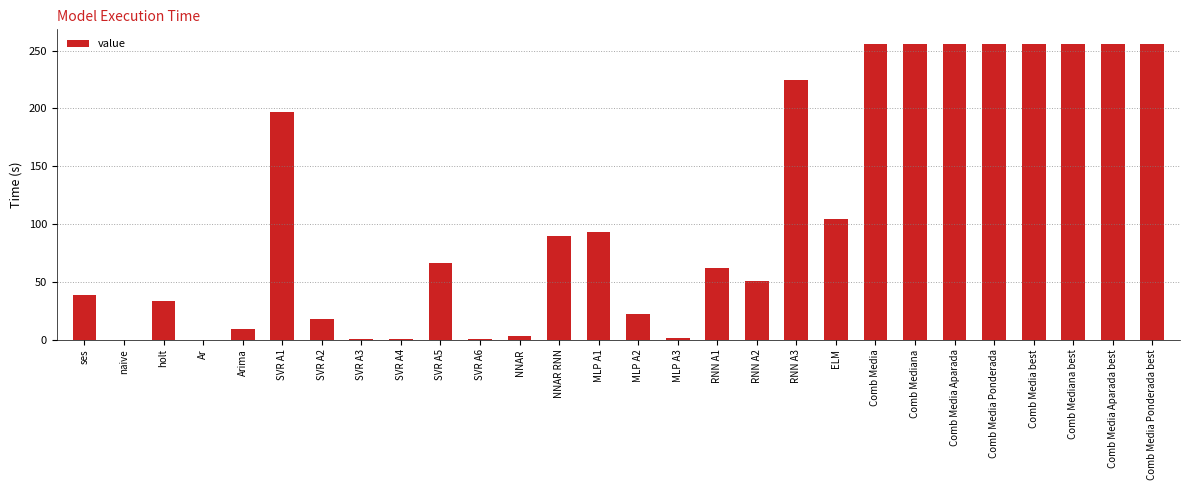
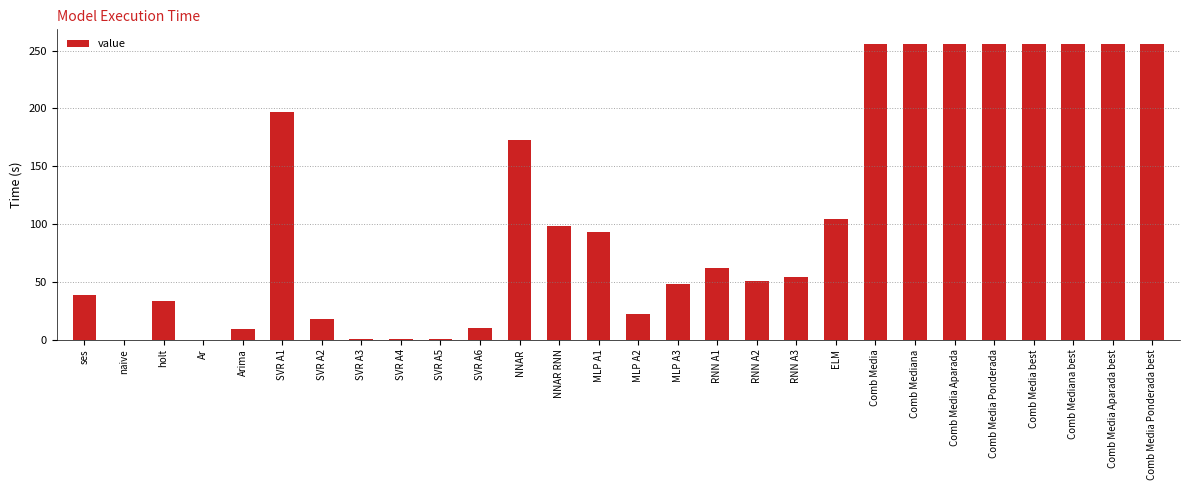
SVR A5: 66 -> 1
SVR A6: 1 -> 10
NNAR: 3 -> 173
NNAR RNN: 90 -> 98
MLP A3: 1 -> 48
RNN A3: 224 -> 54
